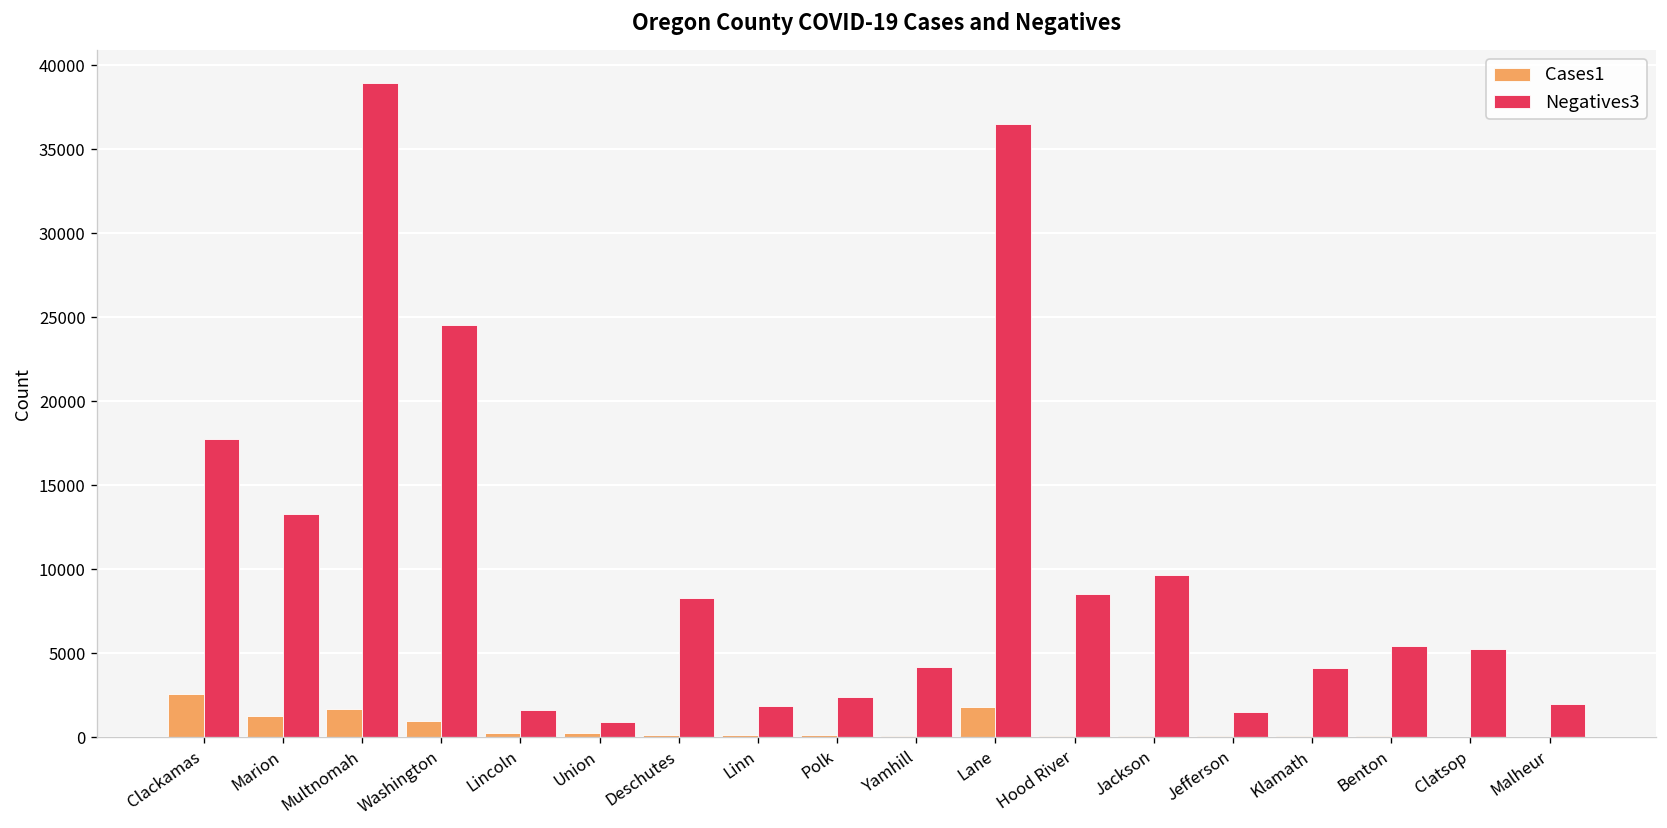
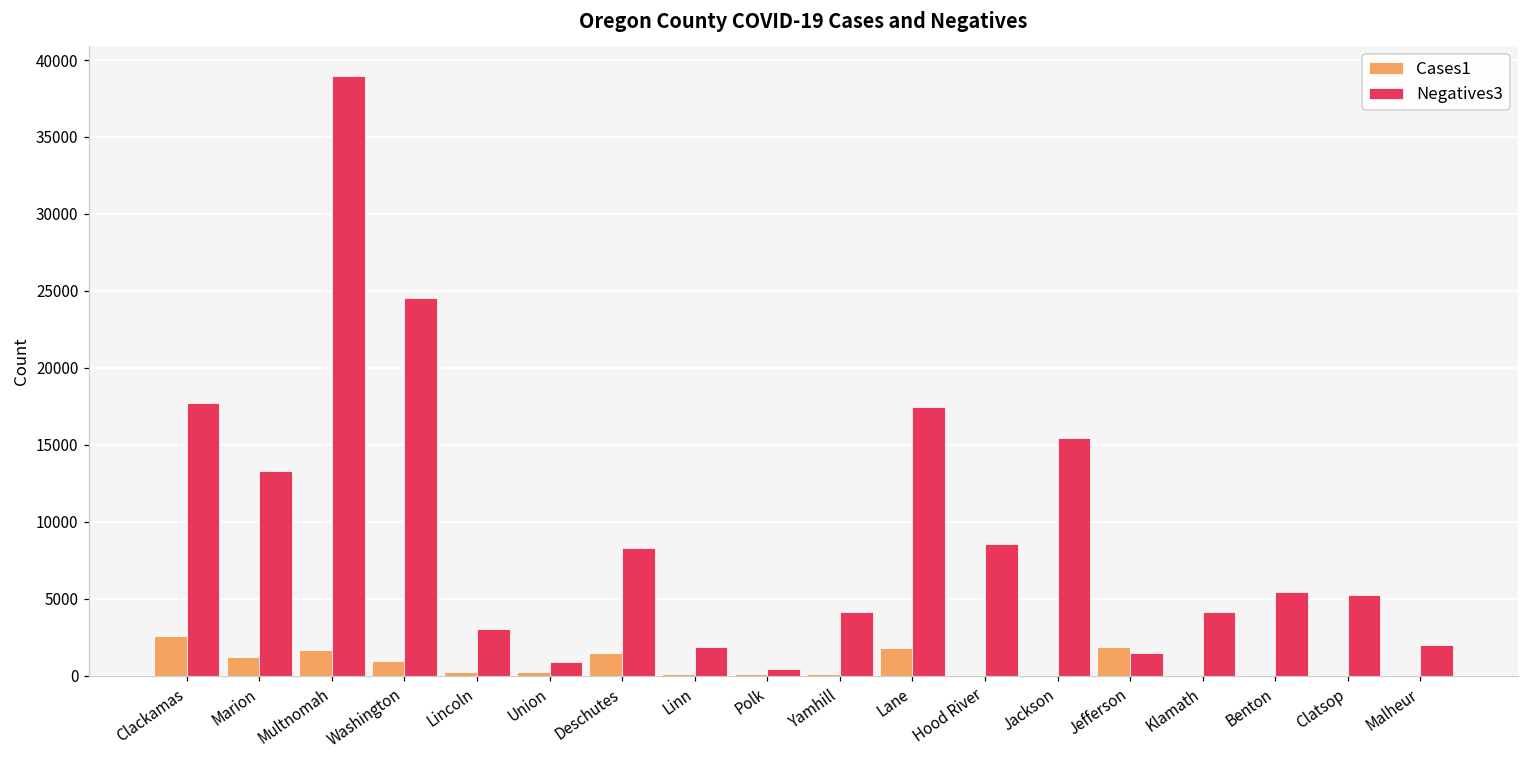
Negatives3, Lincoln: 1600 -> 3100
Cases1, Deschutes: 100 -> 1500
Negatives3, Polk: 2400 -> 400
Negatives3, Lane: 36500 -> 17500
Negatives3, Jackson: 9700 -> 15500
Cases1, Jefferson: 100 -> 1900
